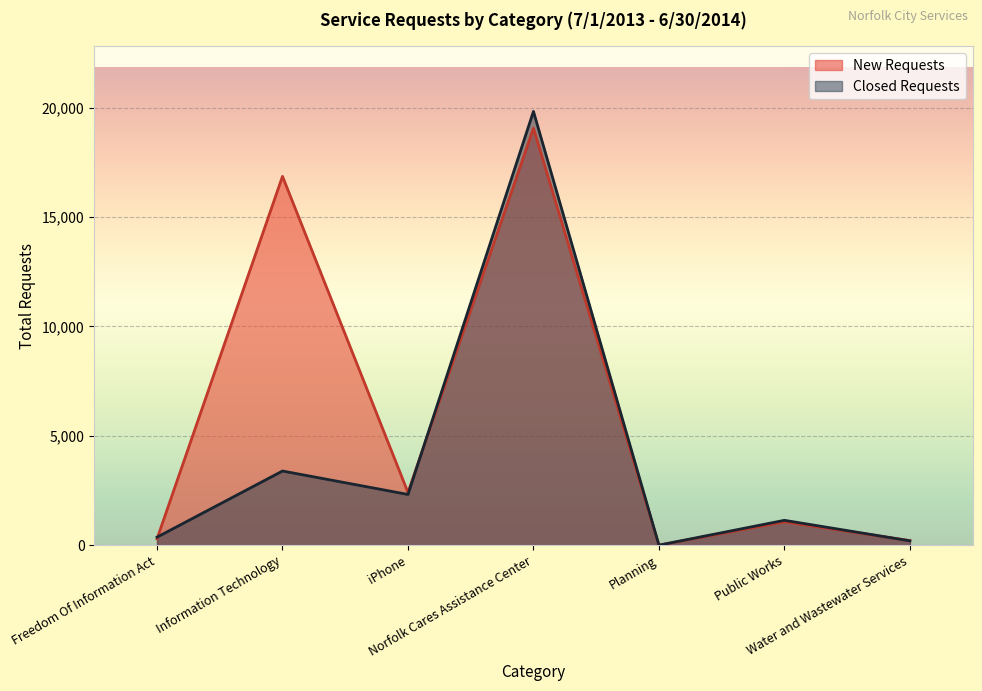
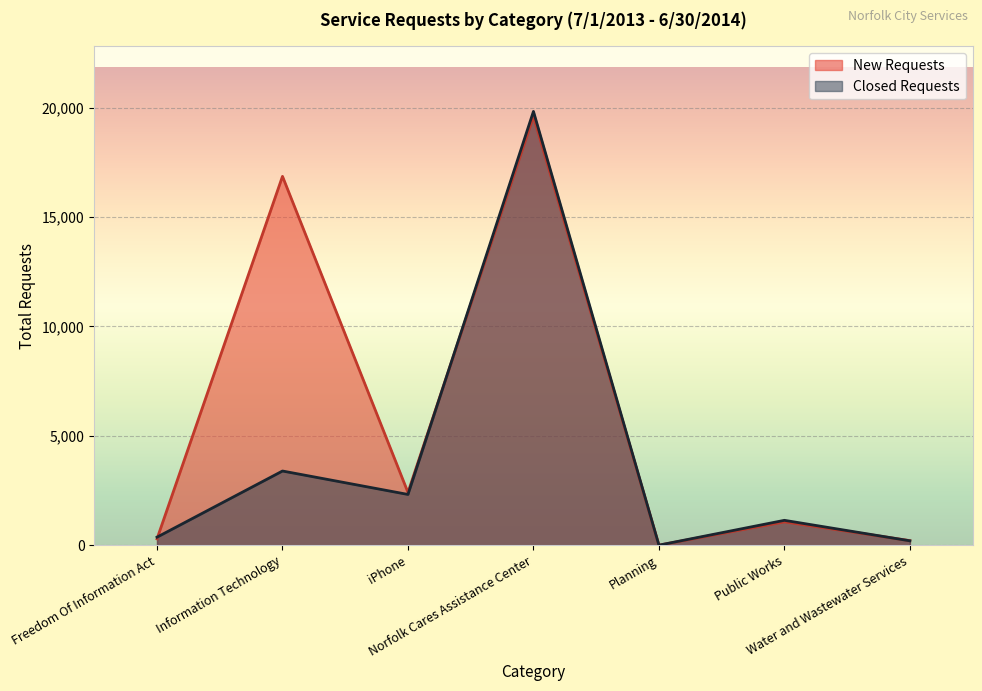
New Requests, Norfolk Cares Assistance Center: 19,100 -> 19,600
